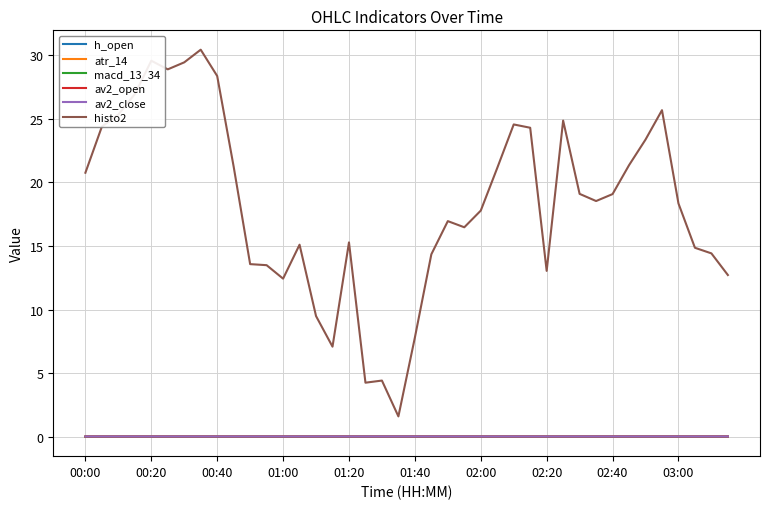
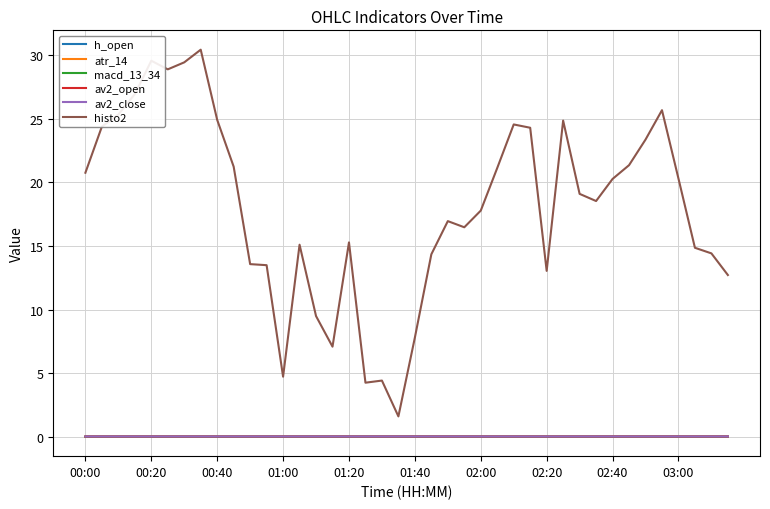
histo2, 00:40: 28.4 -> 24.9
histo2, 01:00: 12.4 -> 4.7
histo2, 02:40: 19.1 -> 20.3
histo2, 03:00: 18.3 -> 20.3
